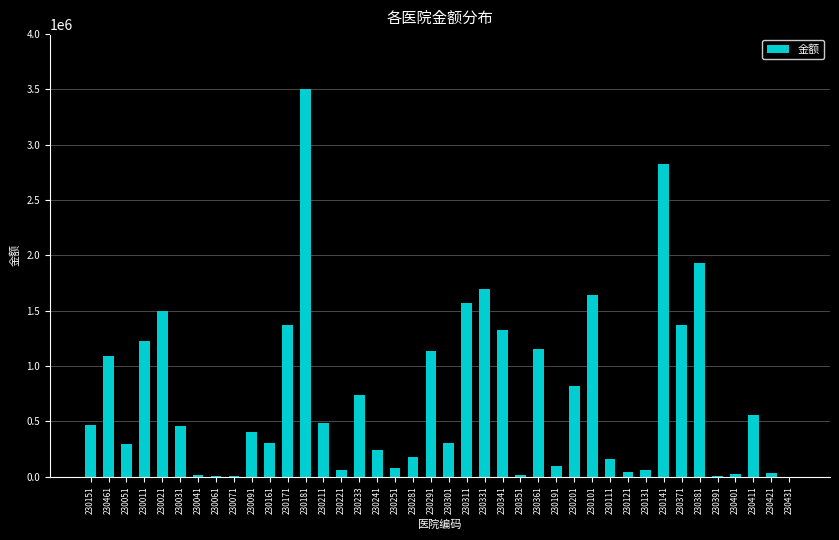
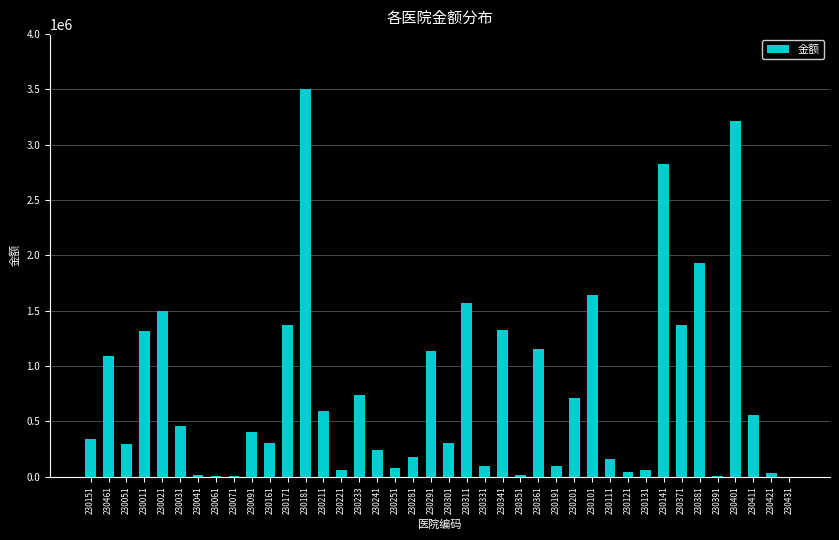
230151: 460000 -> 340000
230011: 1220000 -> 1320000
230211: 490000 -> 600000
230331: 1690000 -> 90000
230201: 820000 -> 710000
230401: 20000 -> 3220000
